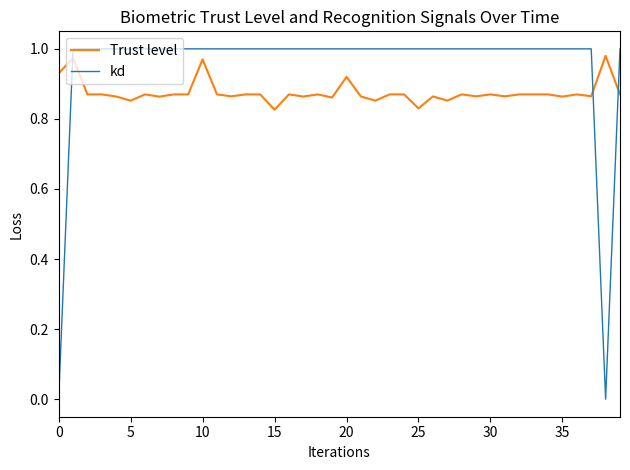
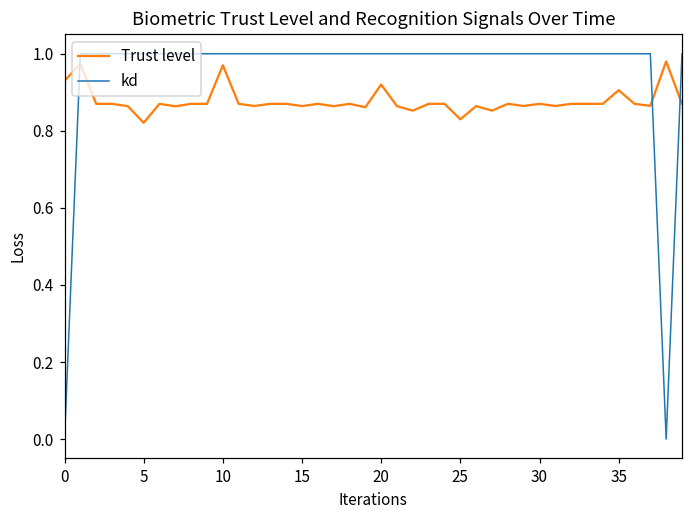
Trust level, 5: 0.85 -> 0.82
Trust level, 15: 0.83 -> 0.86
Trust level, 35: 0.86 -> 0.91
